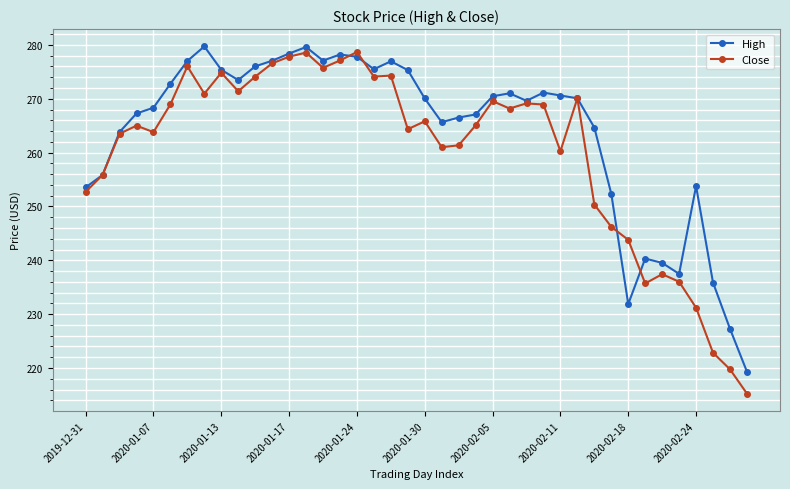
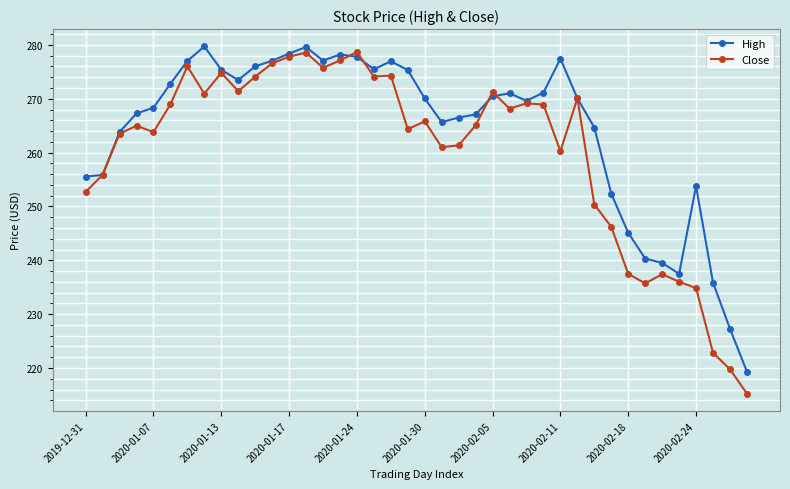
High, 2019-12-31: 254 -> 256
Close, 2020-02-05: 270 -> 271
High, 2020-02-11: 271 -> 277
High, 2020-02-18: 232 -> 245
Close, 2020-02-18: 244 -> 238
Close, 2020-02-24: 231 -> 235
